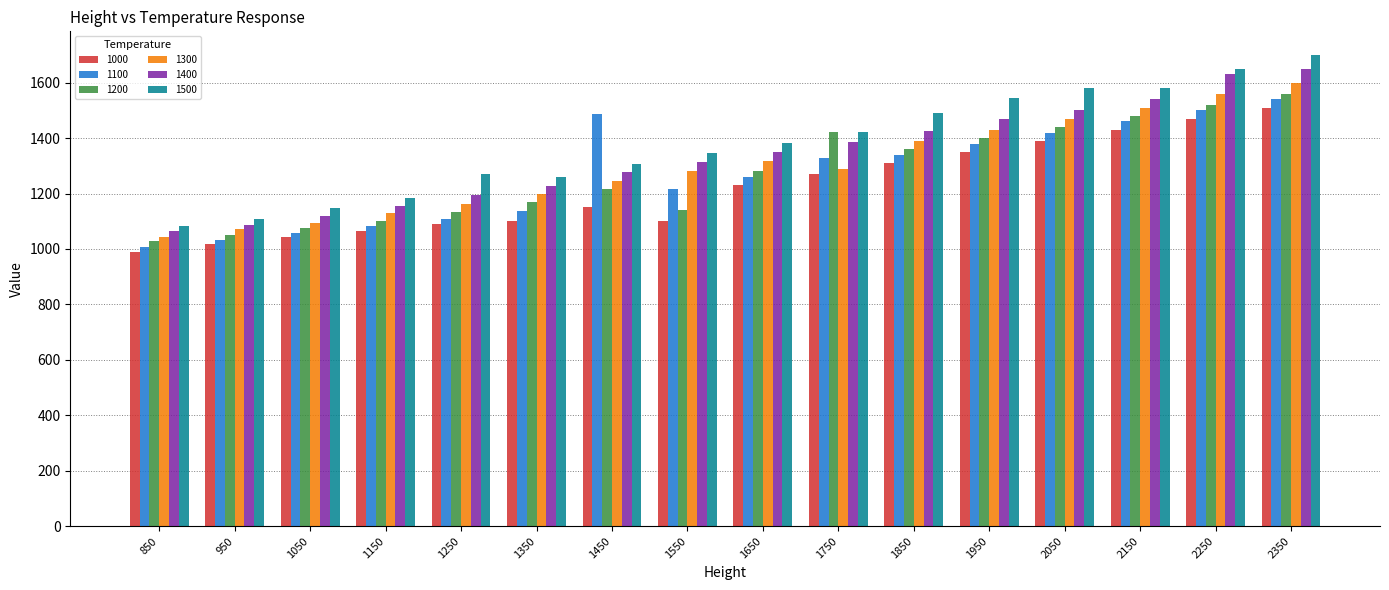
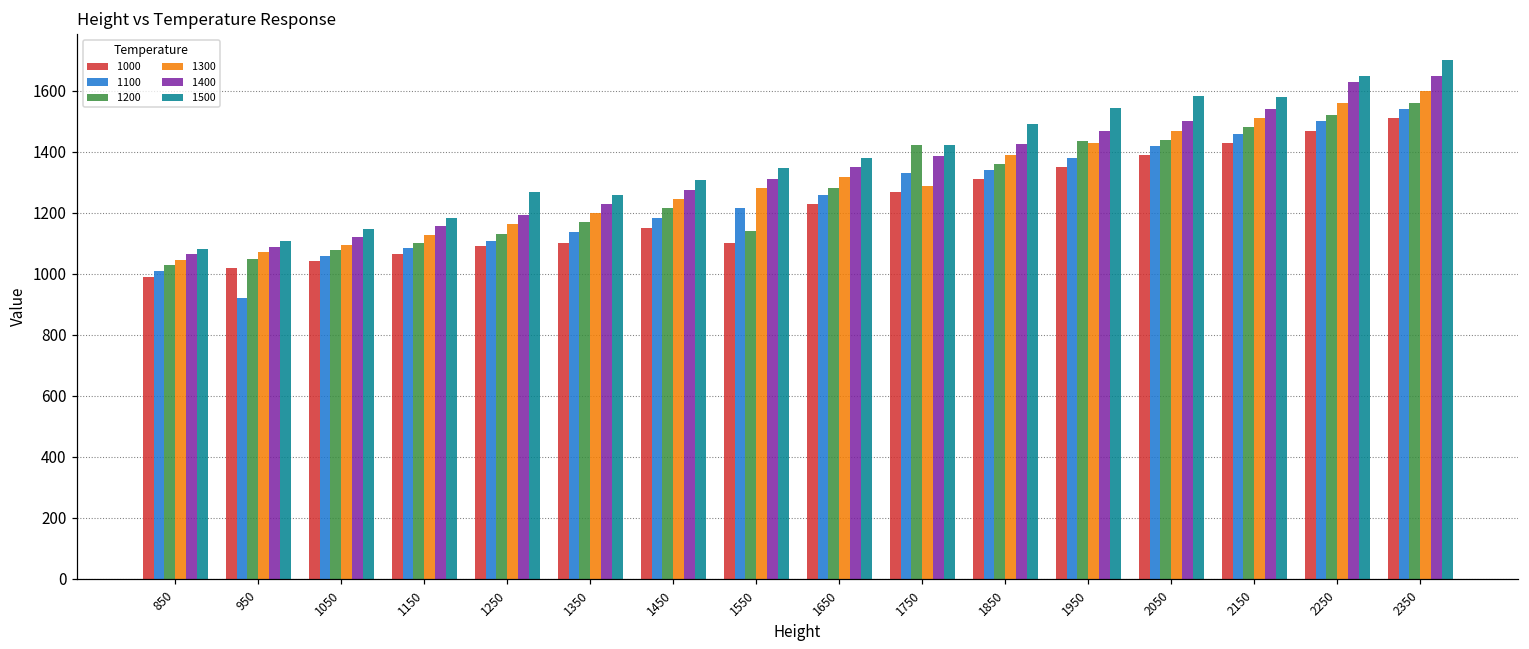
1100, 950: 1030 -> 920
1100, 1450: 1490 -> 1180
1200, 1950: 1400 -> 1430
